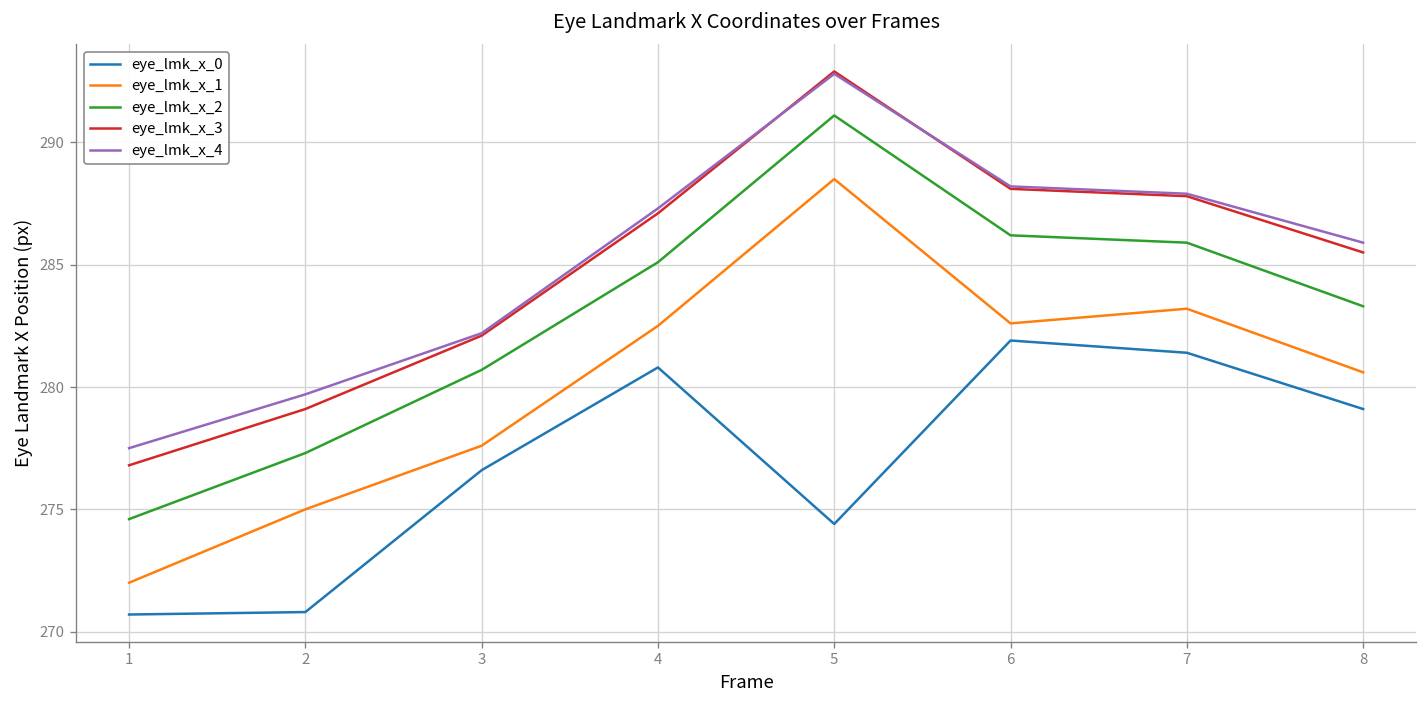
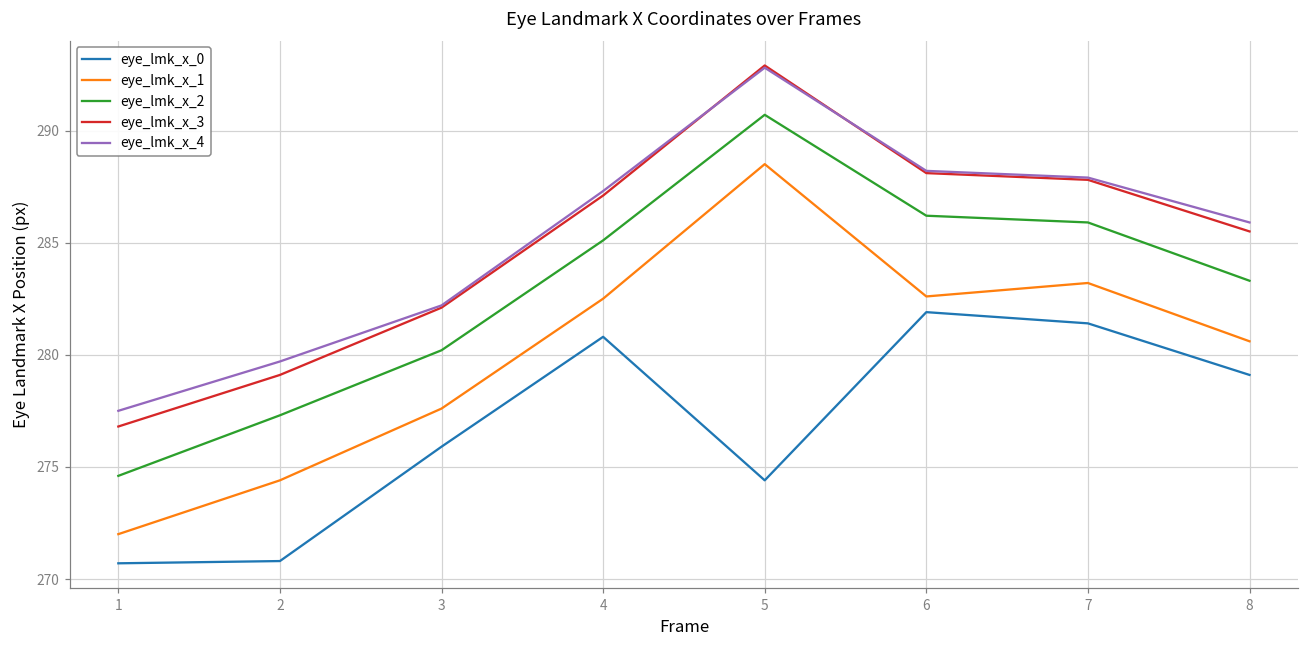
eye_lmk_x_1, 2: 275.0 -> 274.4
eye_lmk_x_0, 3: 276.6 -> 275.9
eye_lmk_x_2, 3: 280.7 -> 280.2
eye_lmk_x_2, 5: 291.1 -> 290.7
